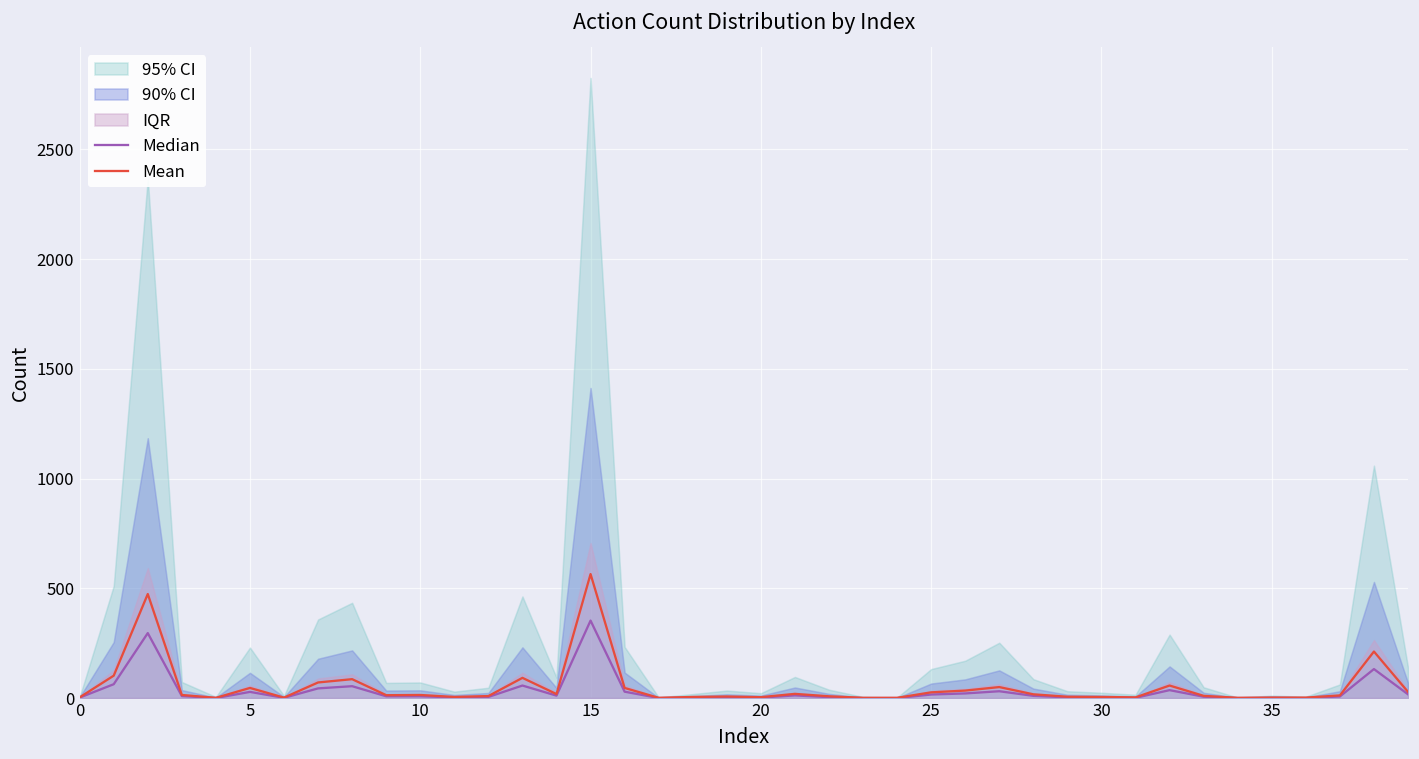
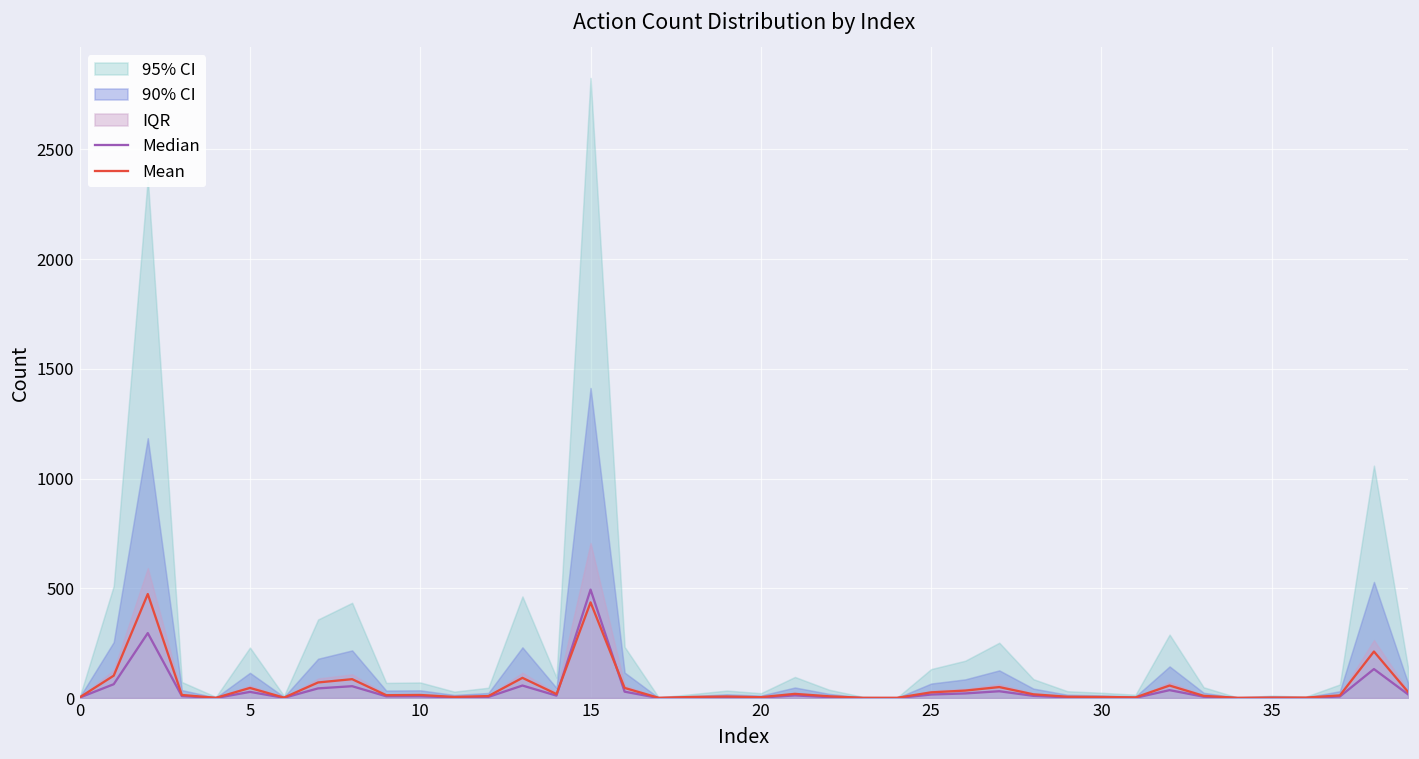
Median, 15: 350 -> 490
Mean, 15: 570 -> 440
